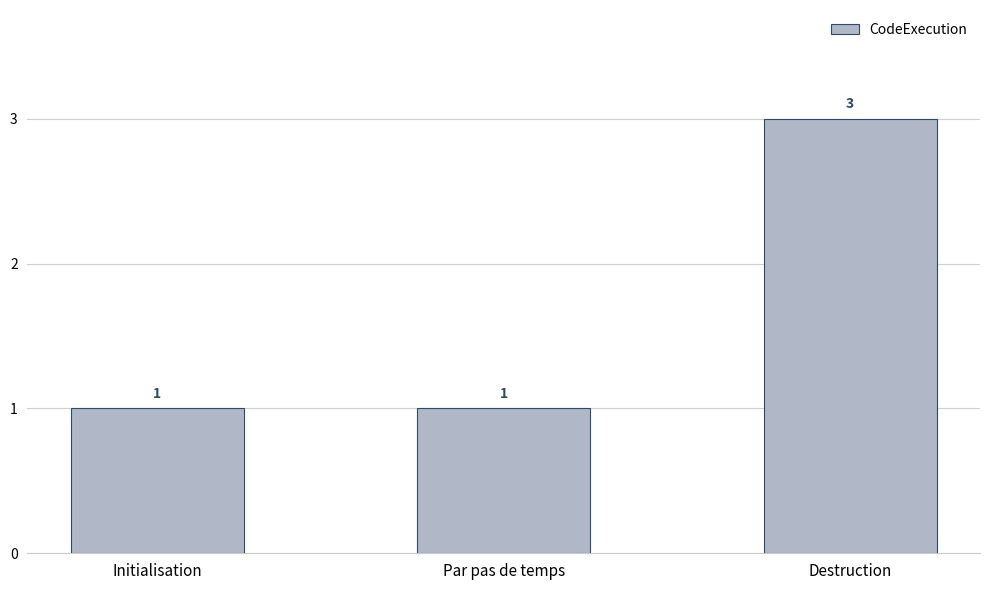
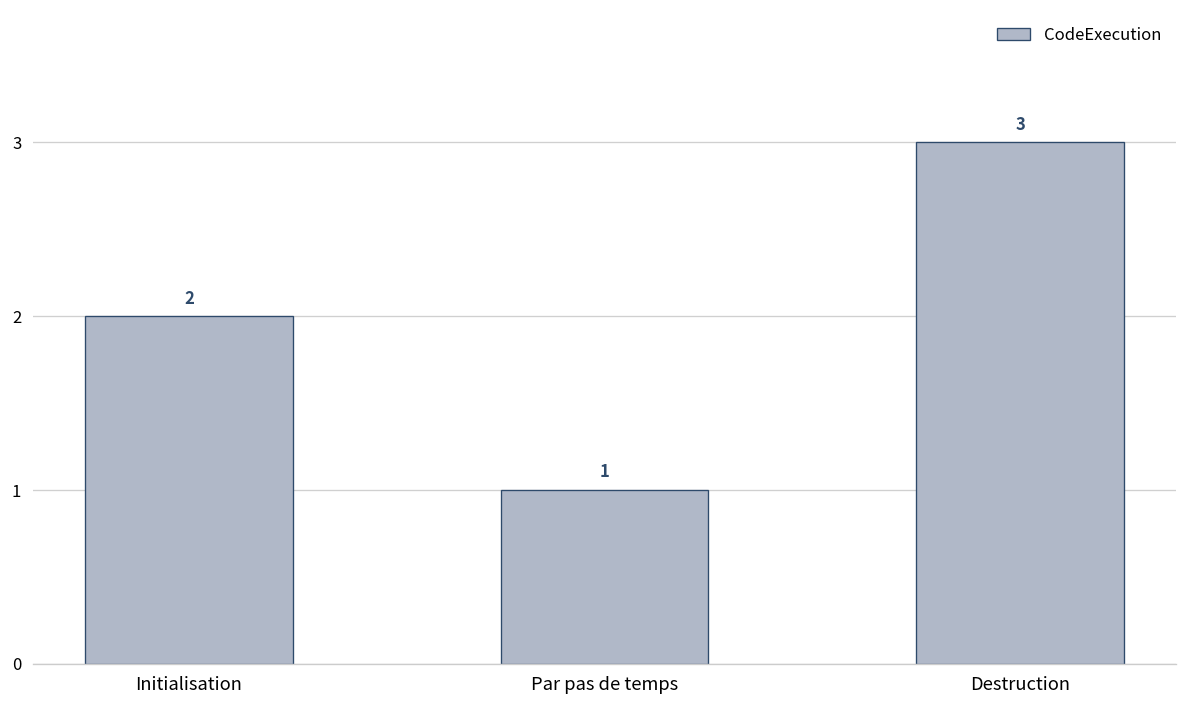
Initialisation: 1 -> 2
